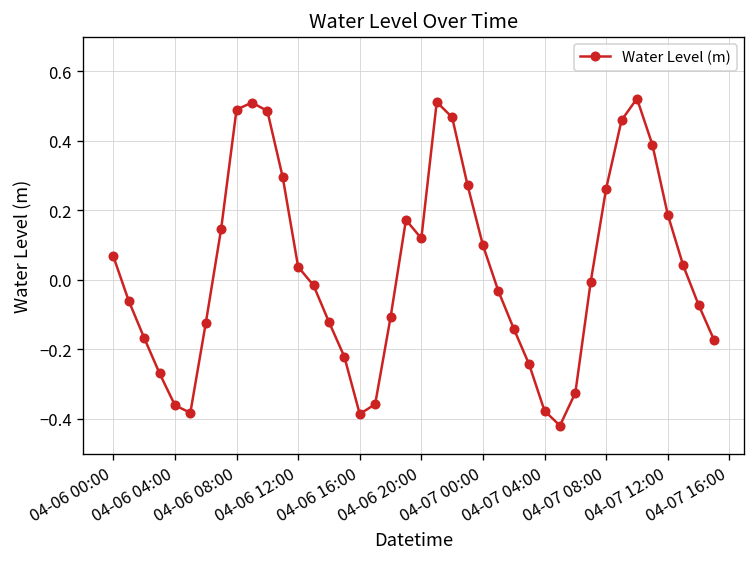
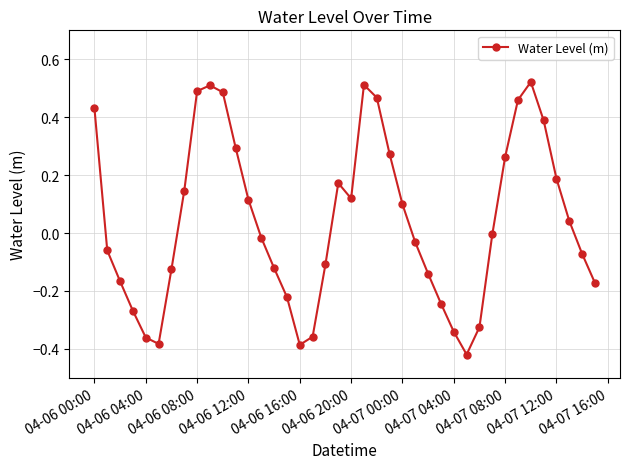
04-06 00:00: 0.07 -> 0.43
04-06 12:00: 0.04 -> 0.11
04-07 04:00: -0.38 -> -0.34
